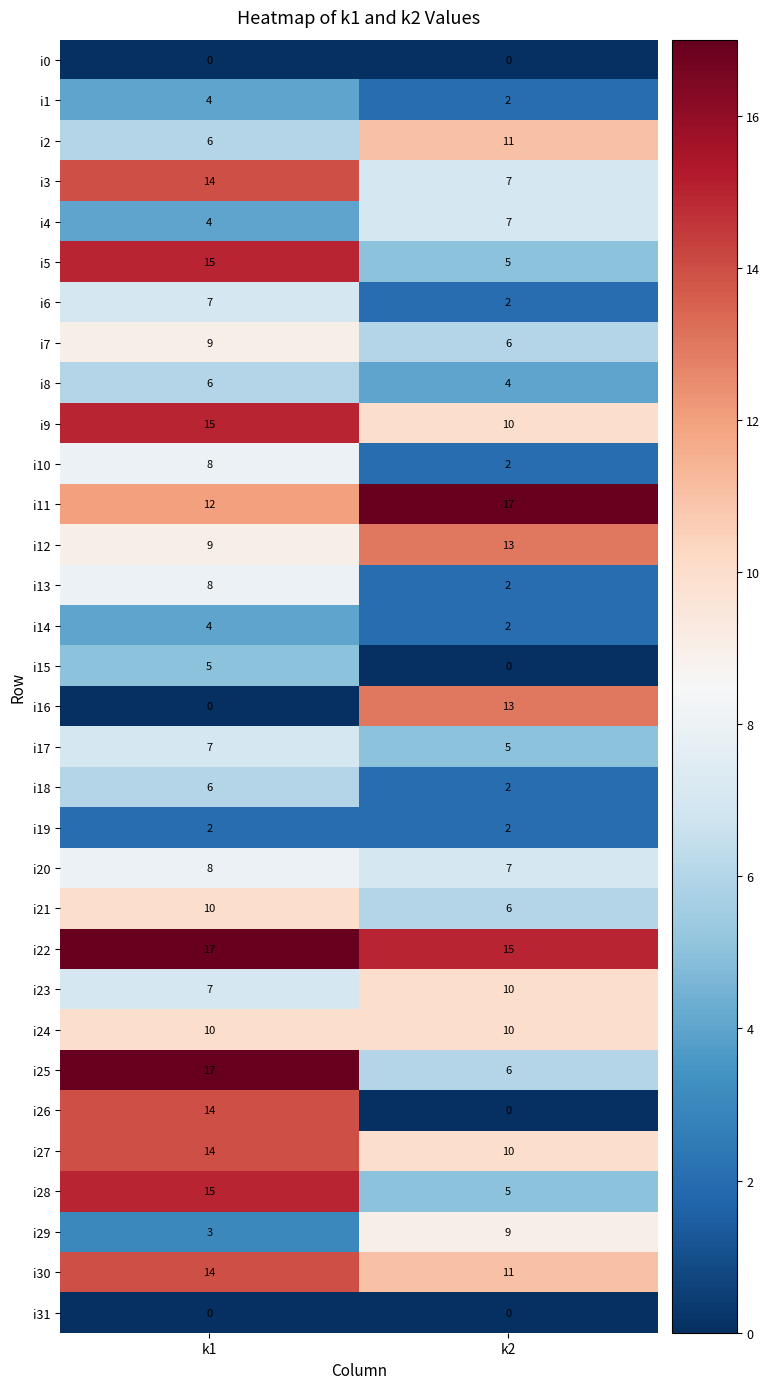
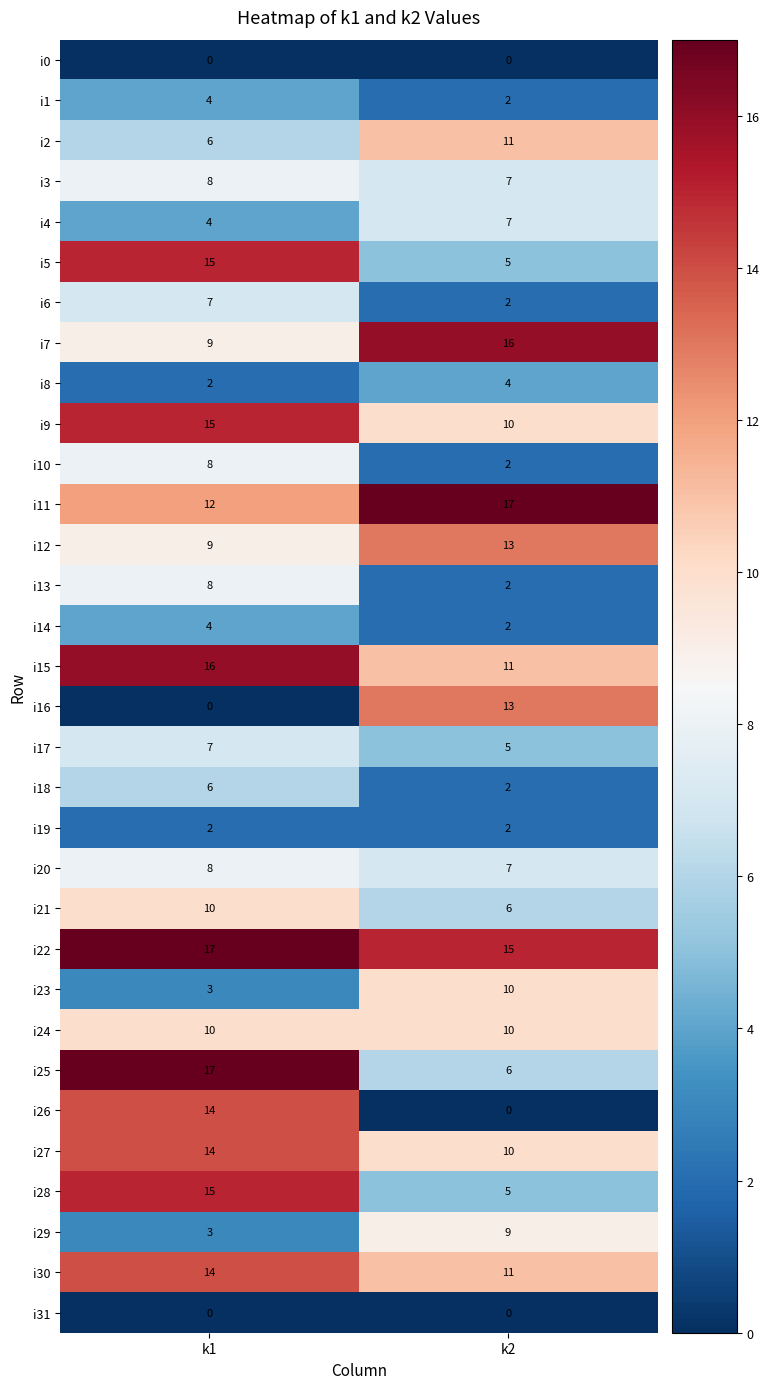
i3, k1: 14 -> 8
i7, k2: 6 -> 16
i8, k1: 6 -> 2
i15, k1: 5 -> 16
i15, k2: 0 -> 11
i23, k1: 7 -> 3
